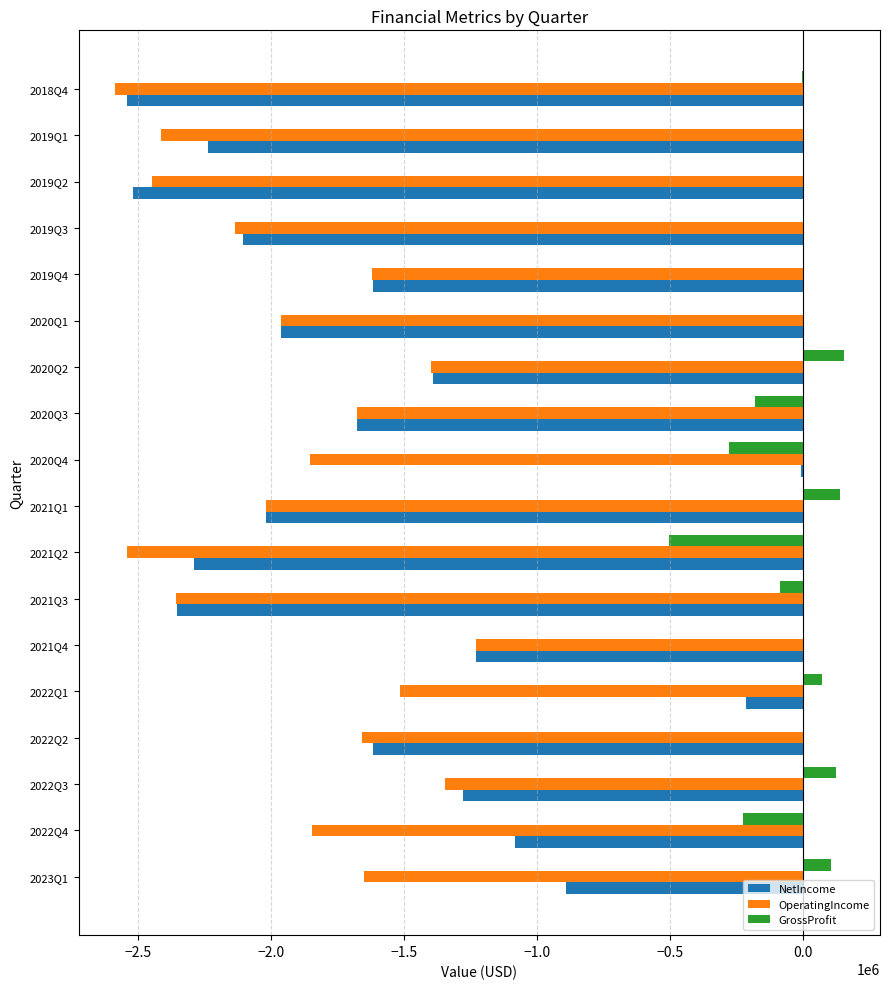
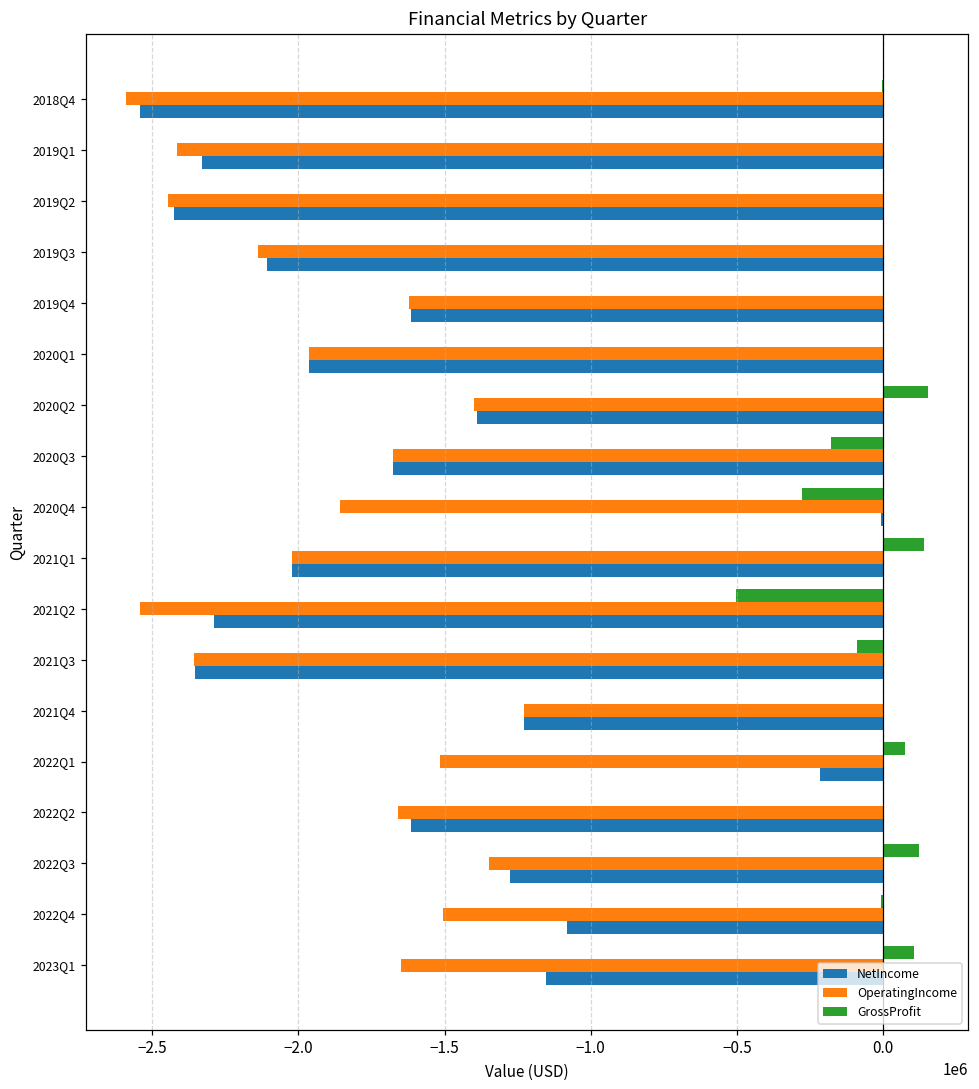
NetIncome, 2019Q1: -2240000 -> -2330000
NetIncome, 2019Q2: -2520000 -> -2430000
GrossProfit, 2022Q4: -230000 -> -10000
OperatingIncome, 2022Q4: -1850000 -> -1510000
NetIncome, 2023Q1: -890000 -> -1150000
